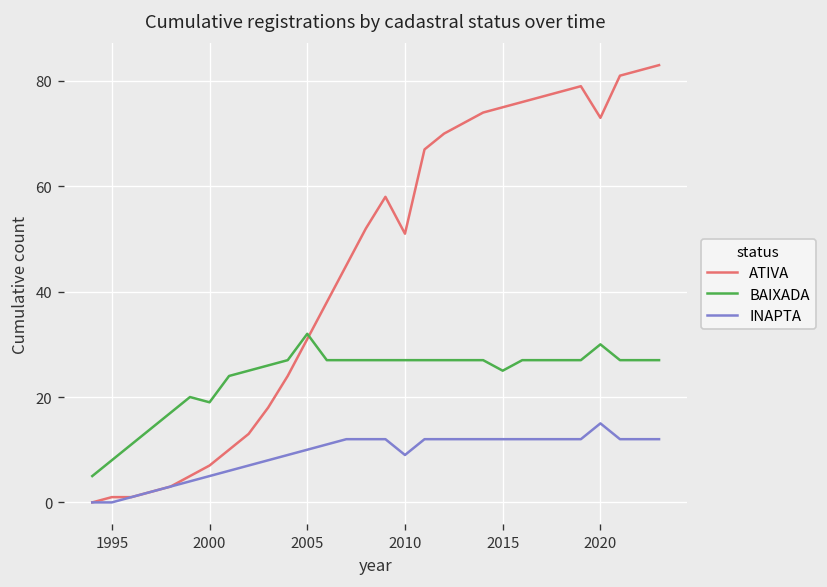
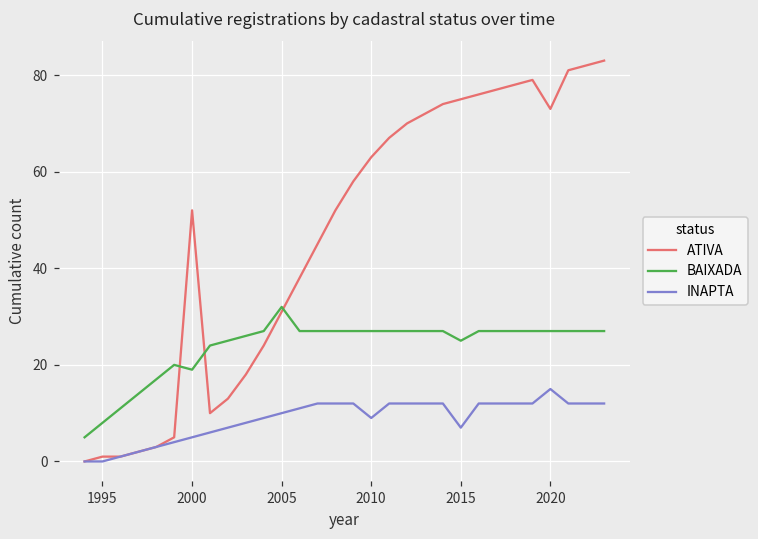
ATIVA, 2000: 7 -> 52
ATIVA, 2010: 51 -> 63
INAPTA, 2015: 12 -> 7
BAIXADA, 2020: 30 -> 27
